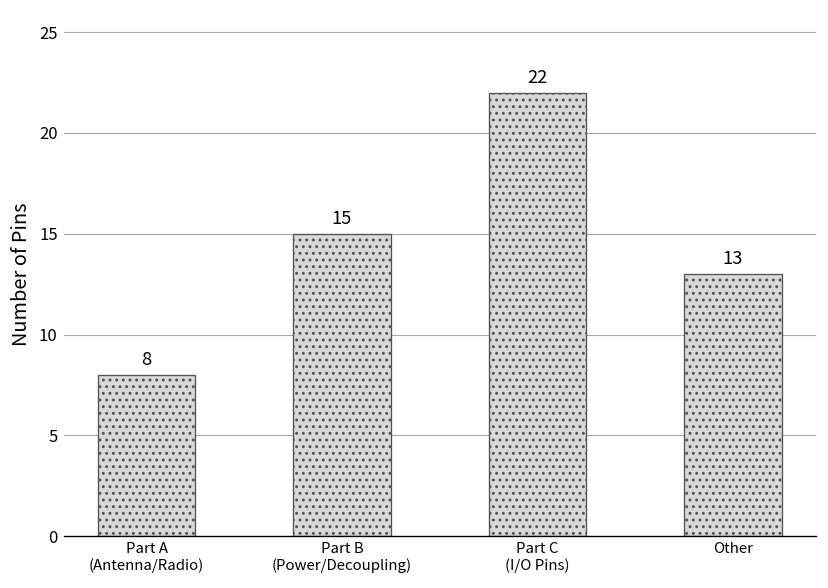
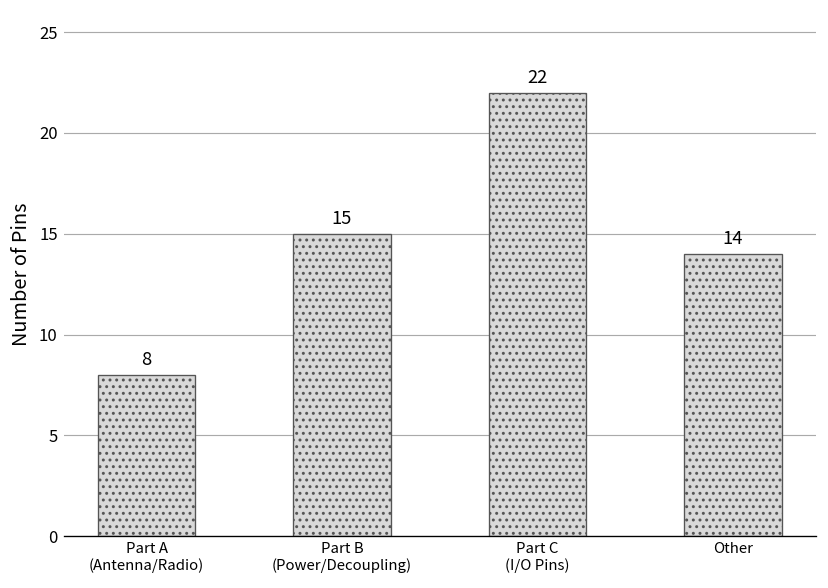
Other: 13 -> 14
